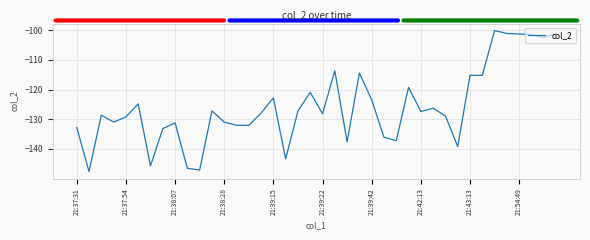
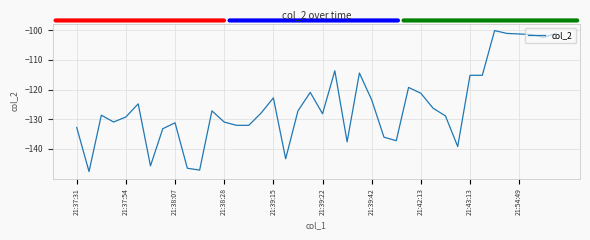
21:42:13: -127 -> -121
